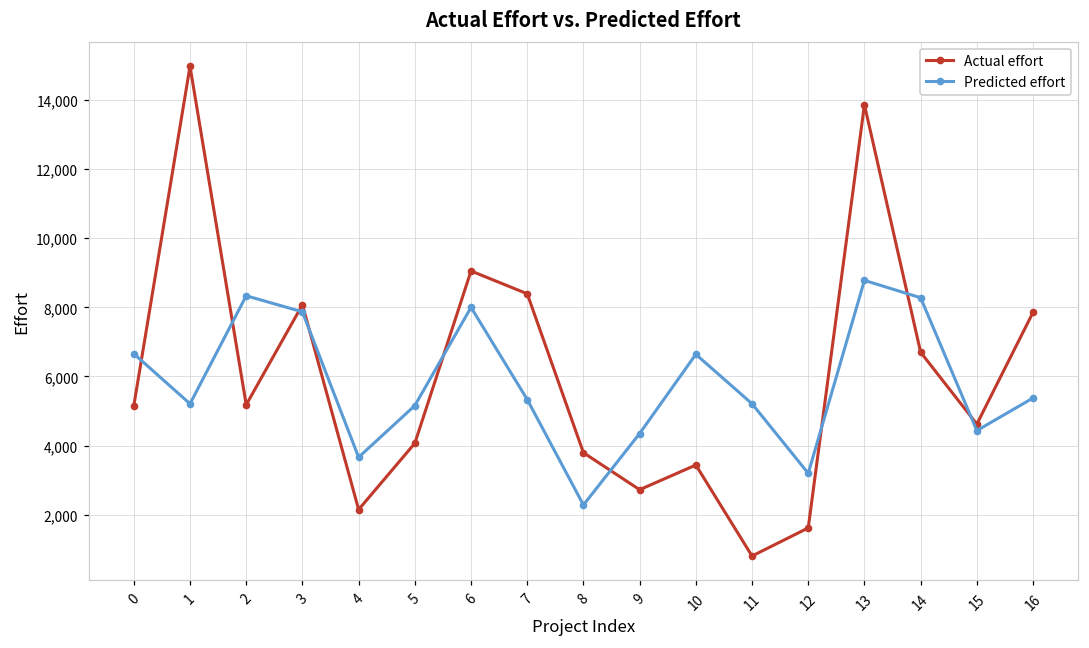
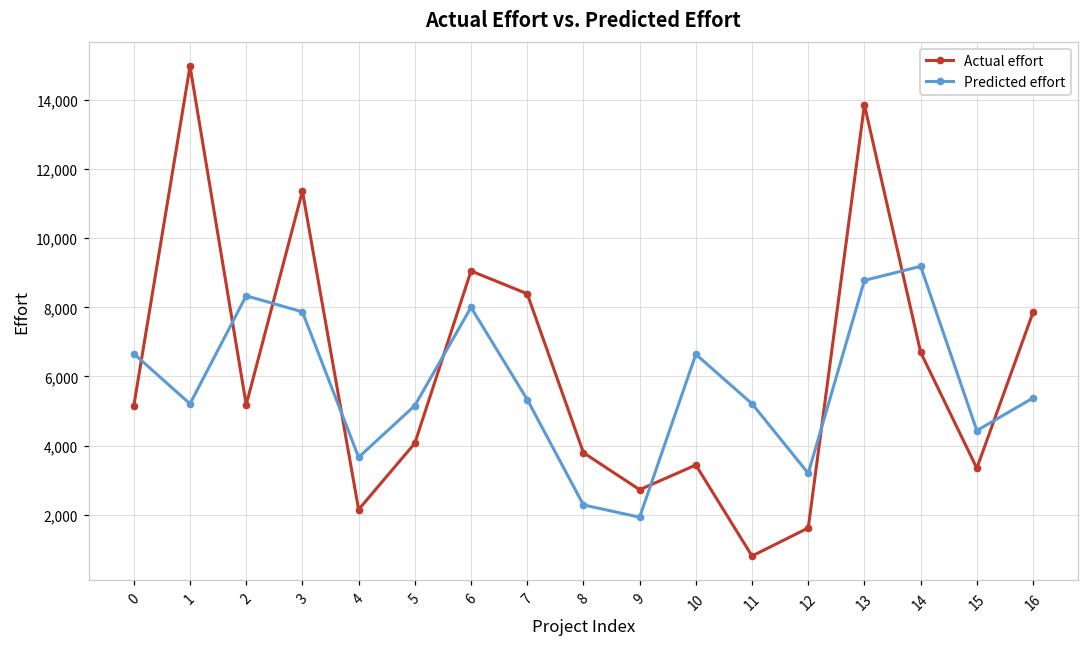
Actual effort, 3: 8,100 -> 11,400
Predicted effort, 9: 4,300 -> 1,900
Predicted effort, 14: 8,300 -> 9,200
Actual effort, 15: 4,600 -> 3,300
